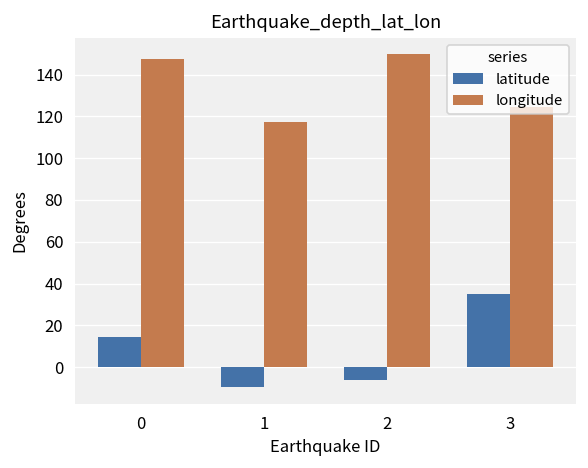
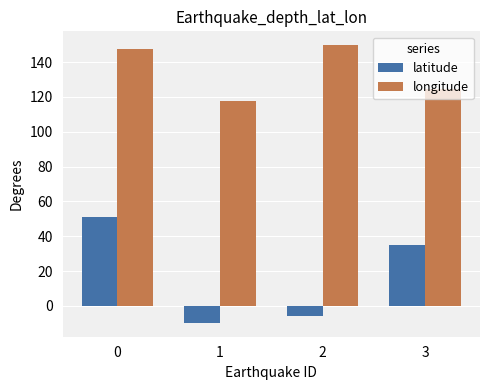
latitude, 0: 14 -> 51
